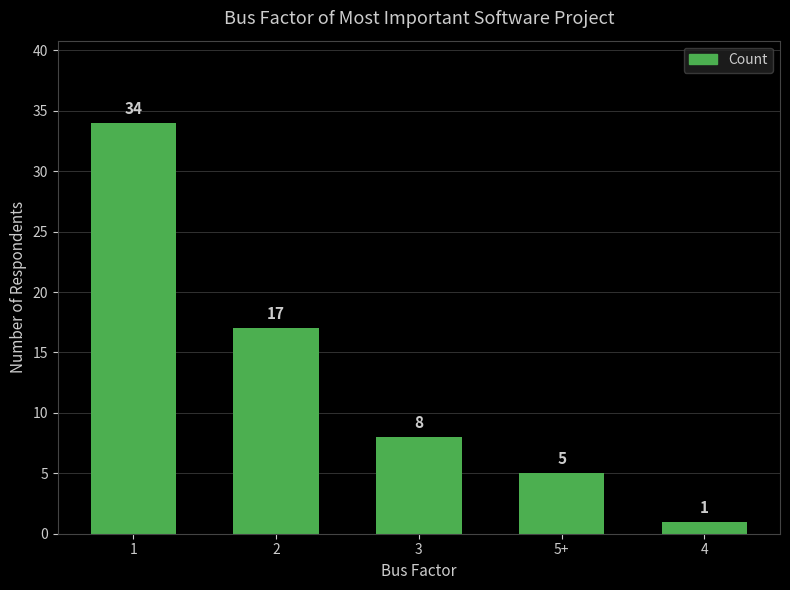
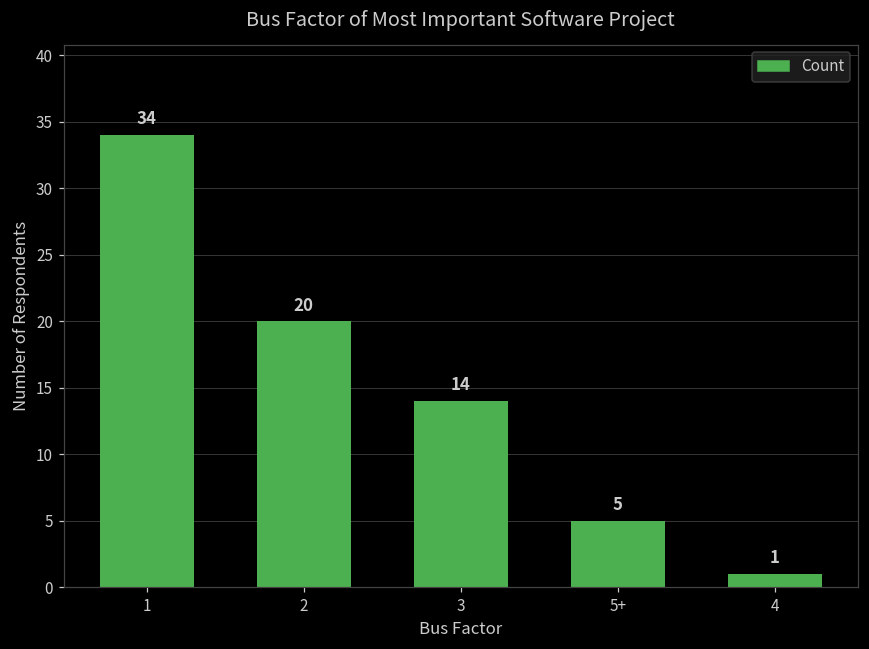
2: 17 -> 20
3: 8 -> 14
